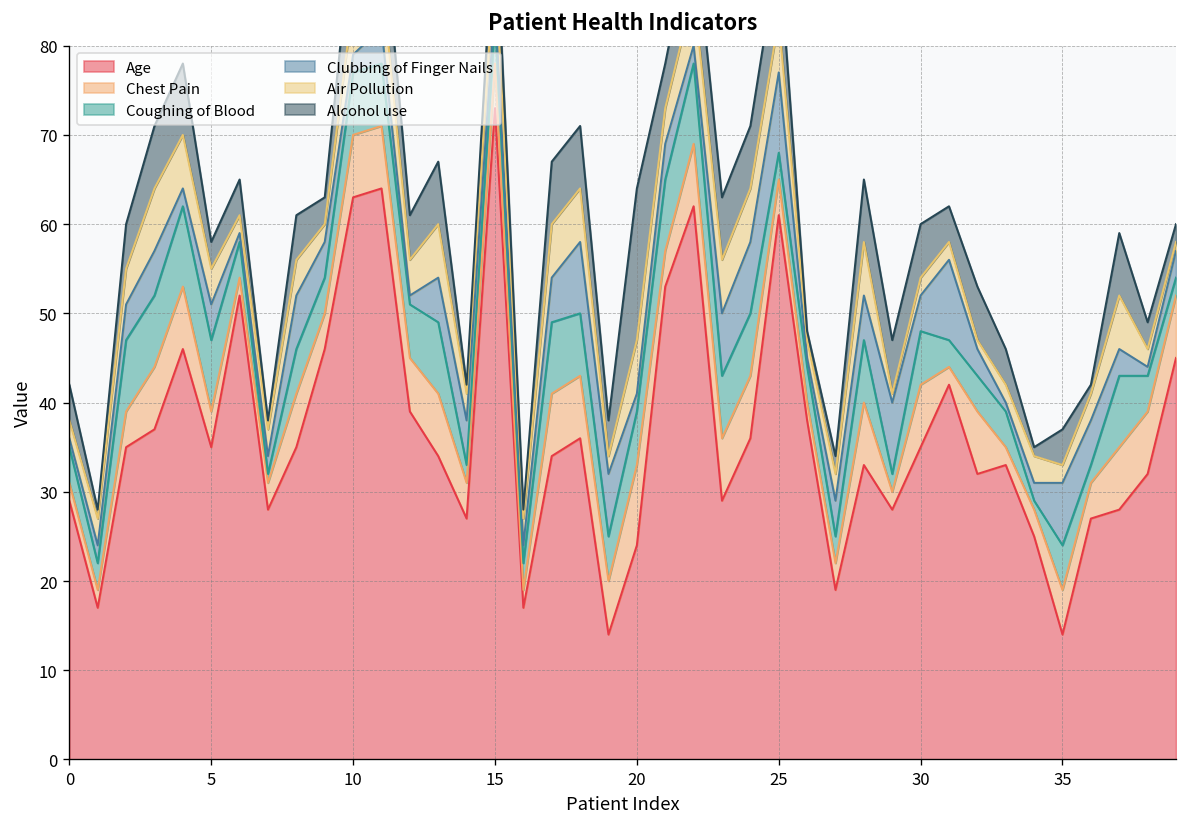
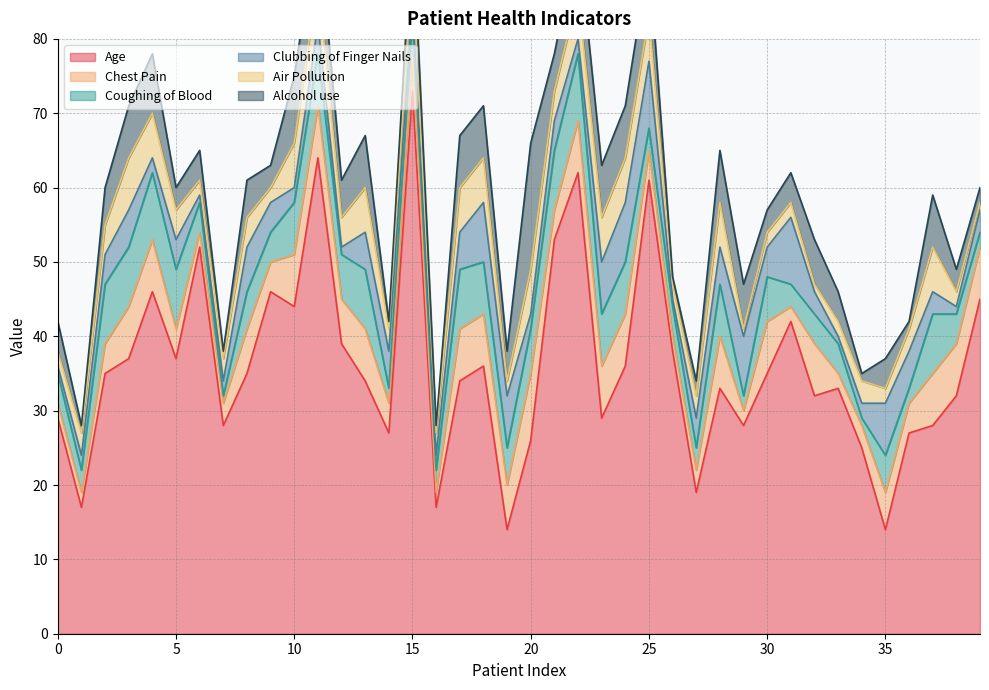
Age, 5: 35 -> 37
Age, 10: 63 -> 44
Age, 20: 24 -> 26
Alcohol use, 30: 6 -> 3
